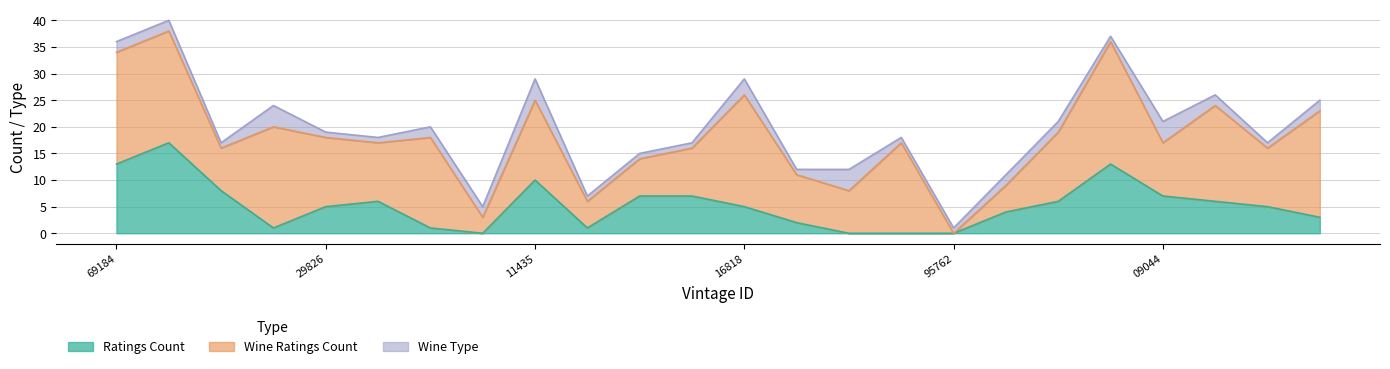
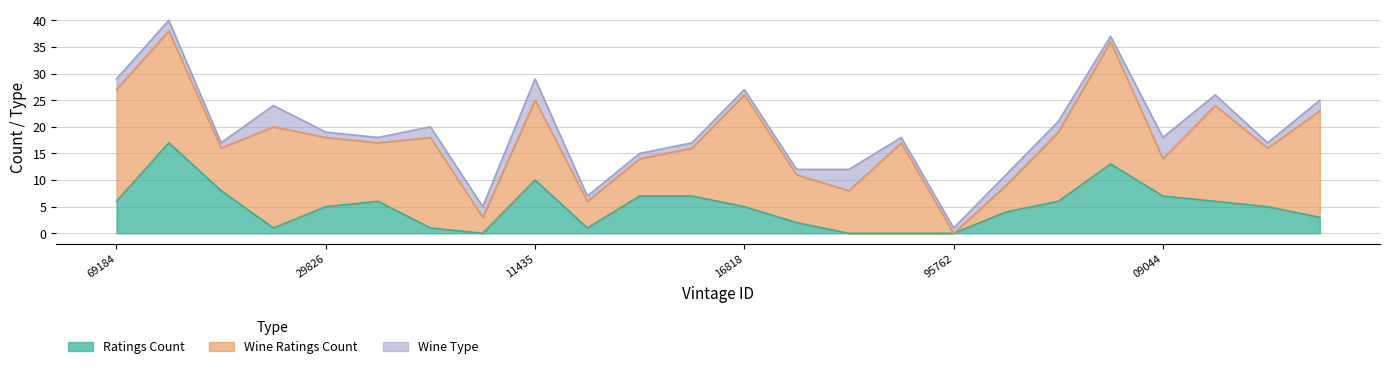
Ratings Count, 69184: 13 -> 6
Wine Type, 16818: 3 -> 1
Wine Ratings Count, 09044: 10 -> 7
